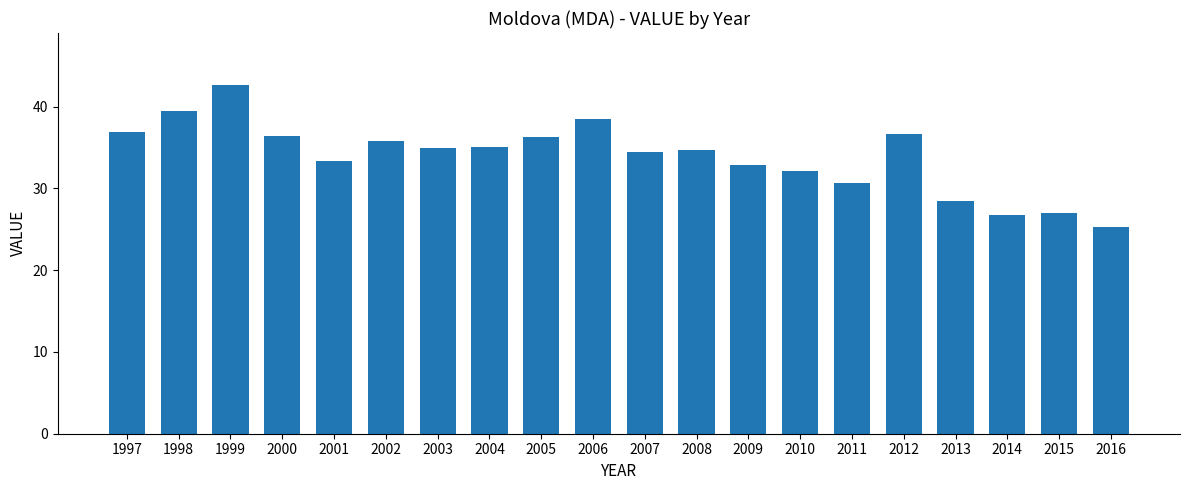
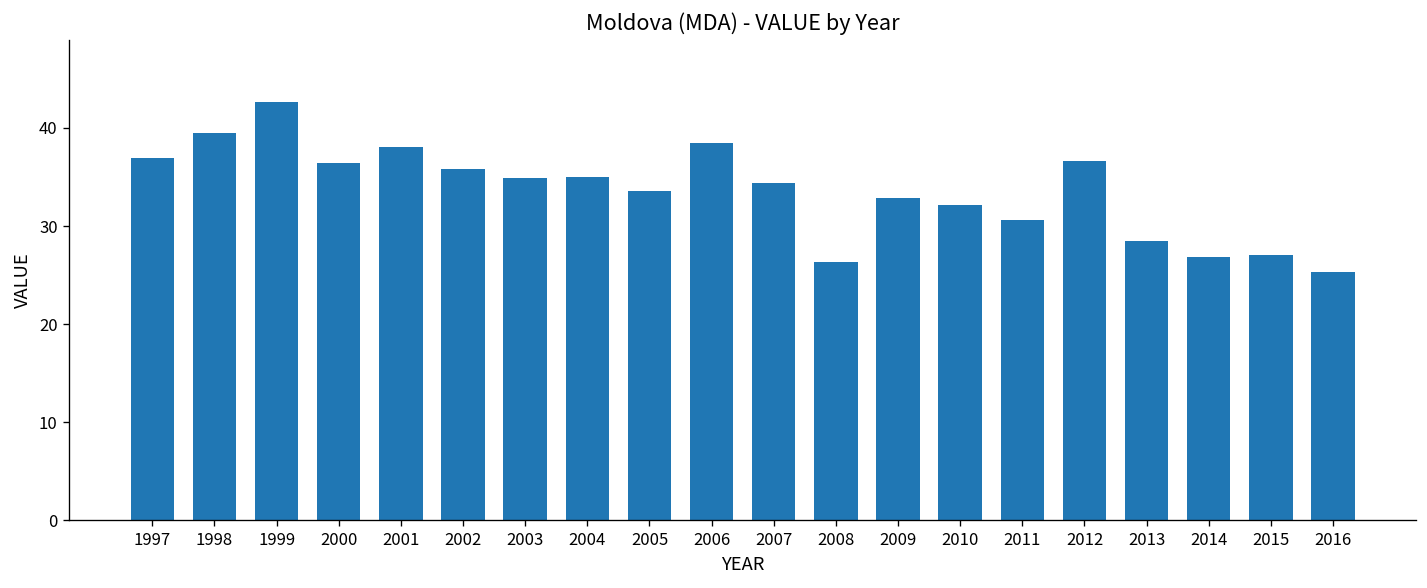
2001: 33 -> 38
2005: 36 -> 34
2008: 35 -> 26
